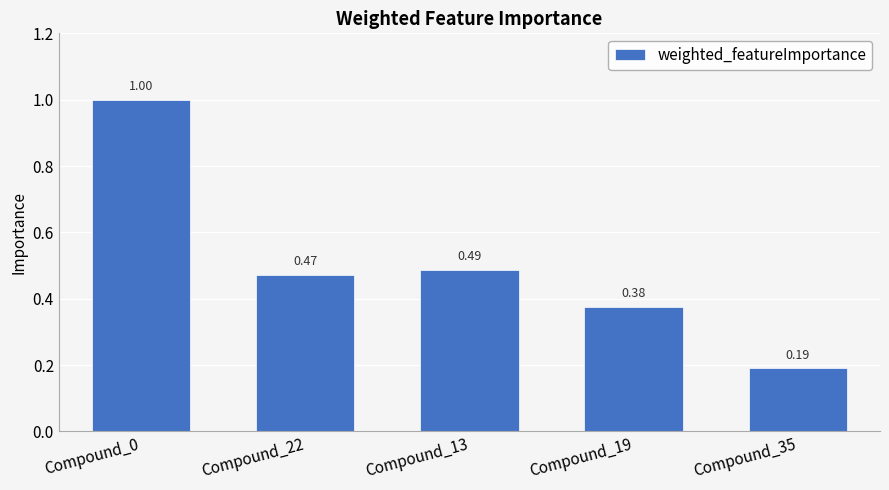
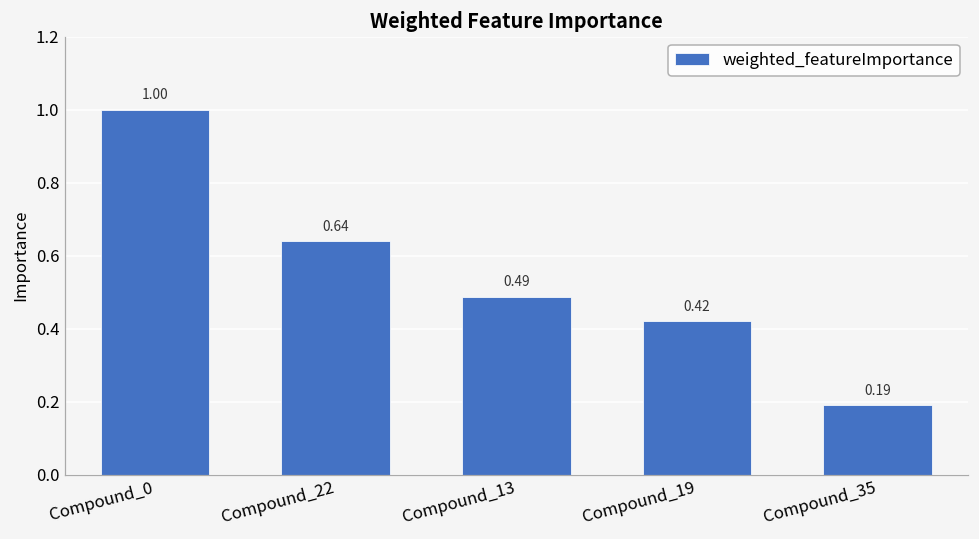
Compound_22: 0.47 -> 0.64
Compound_19: 0.38 -> 0.42
